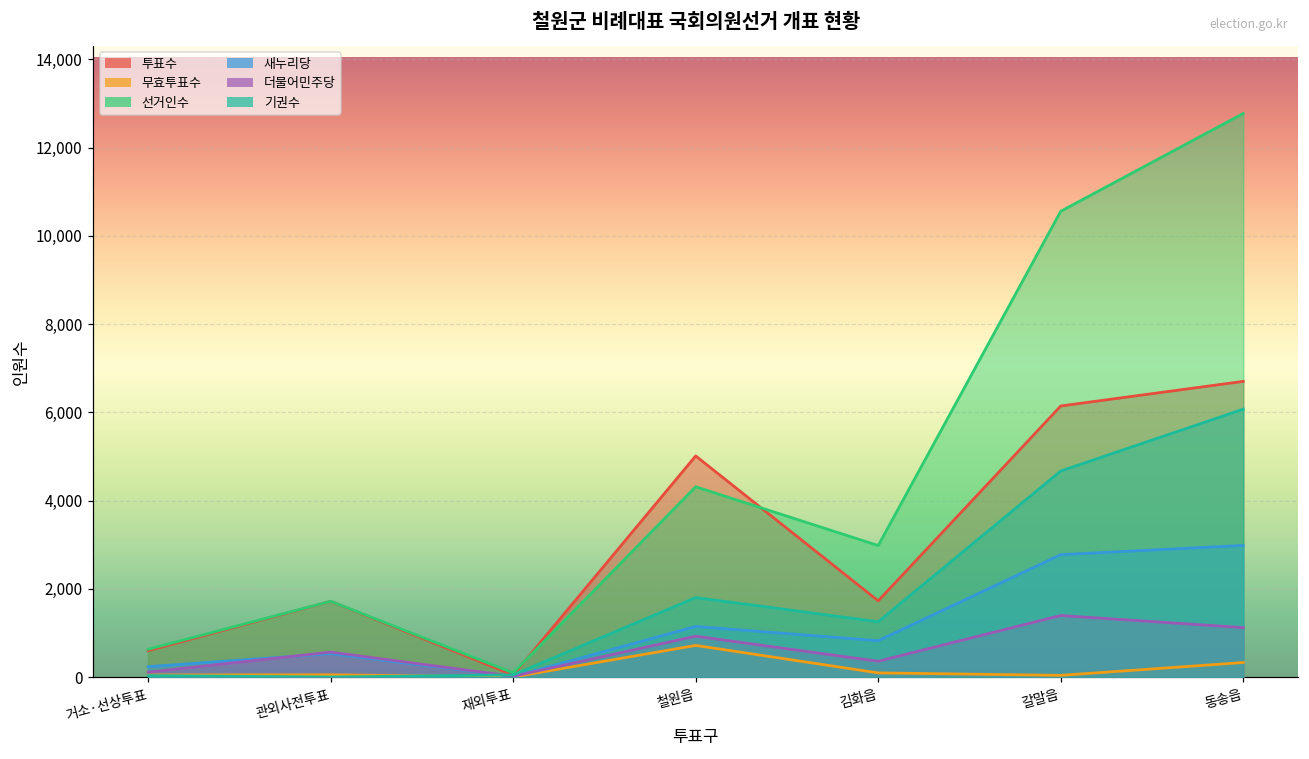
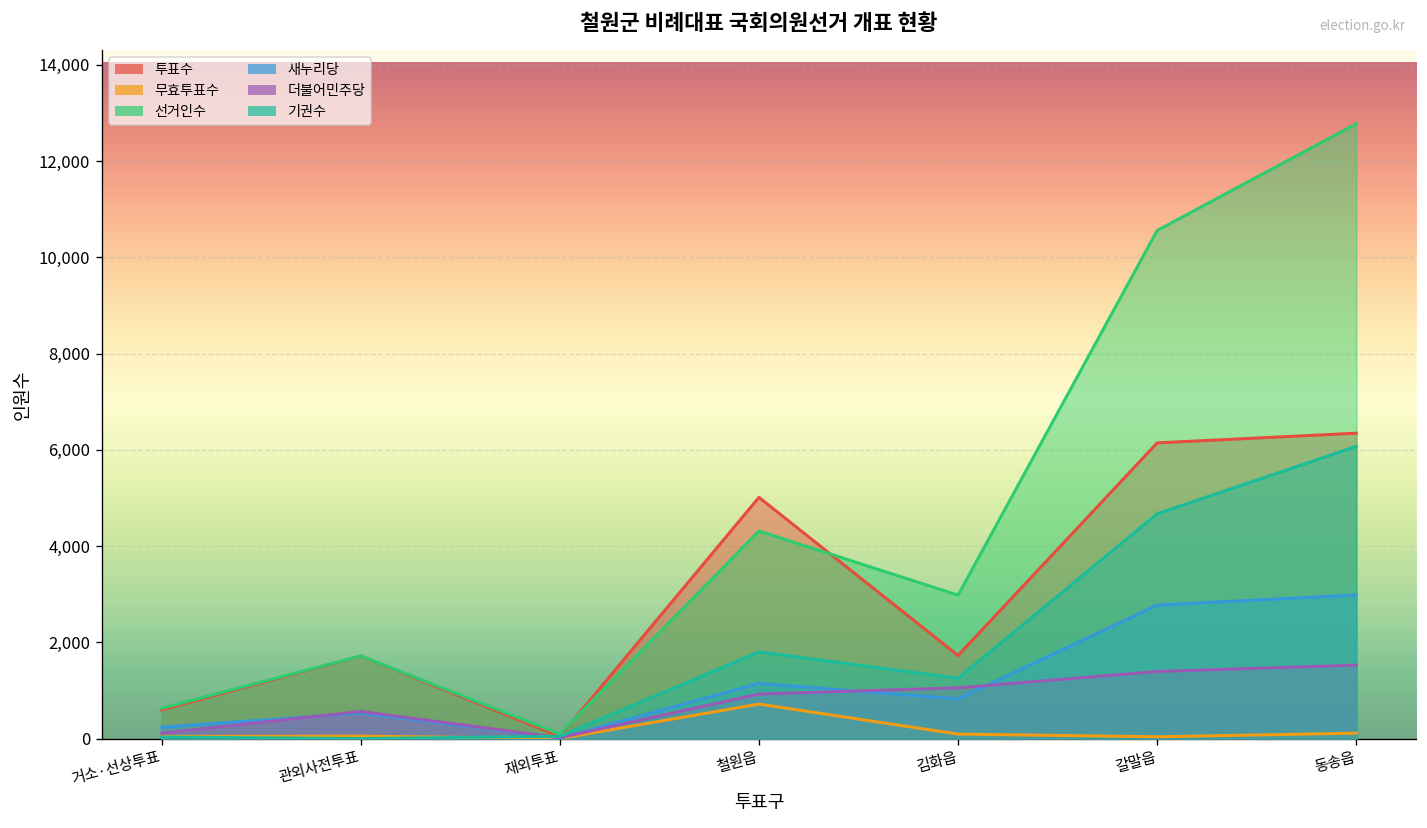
더불어민주당, 김화읍: 400 -> 1,100
투표수, 동송읍: 6,700 -> 6,300
무효투표수, 동송읍: 300 -> 100
더불어민주당, 동송읍: 1,100 -> 1,500
